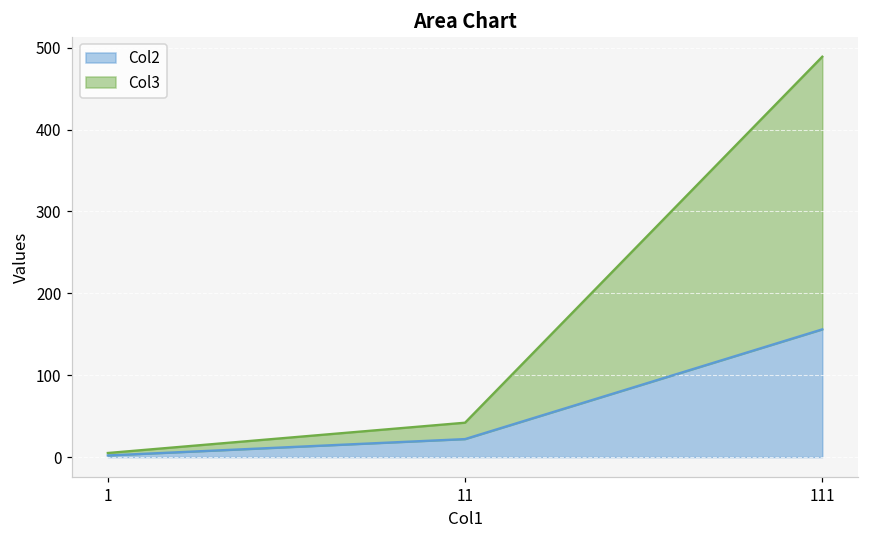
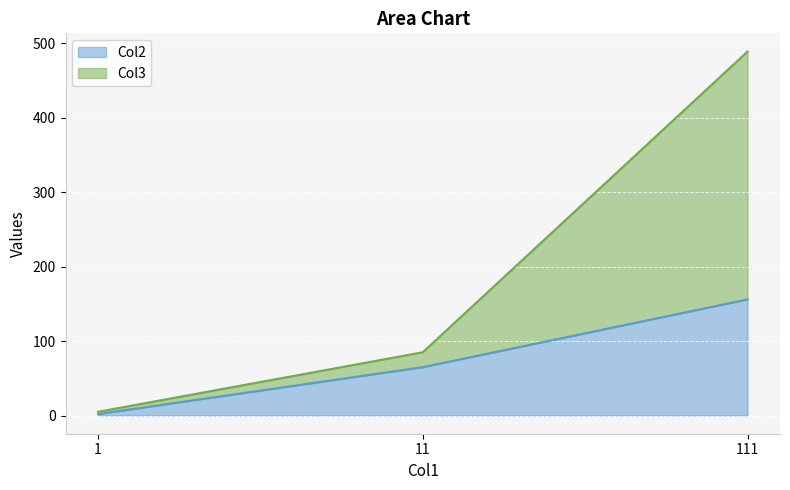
Col2, 11: 20 -> 70
